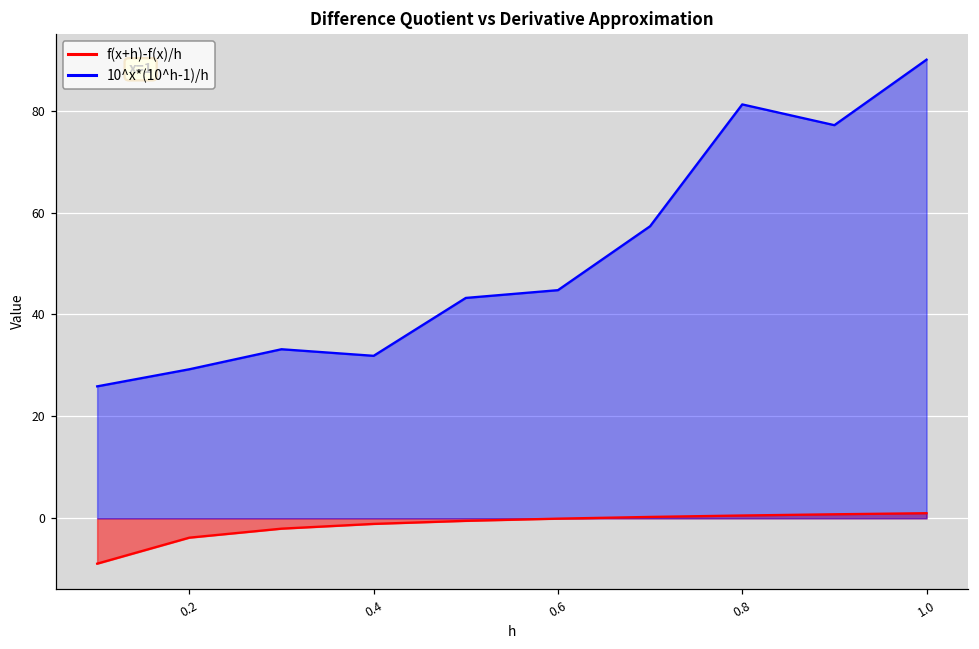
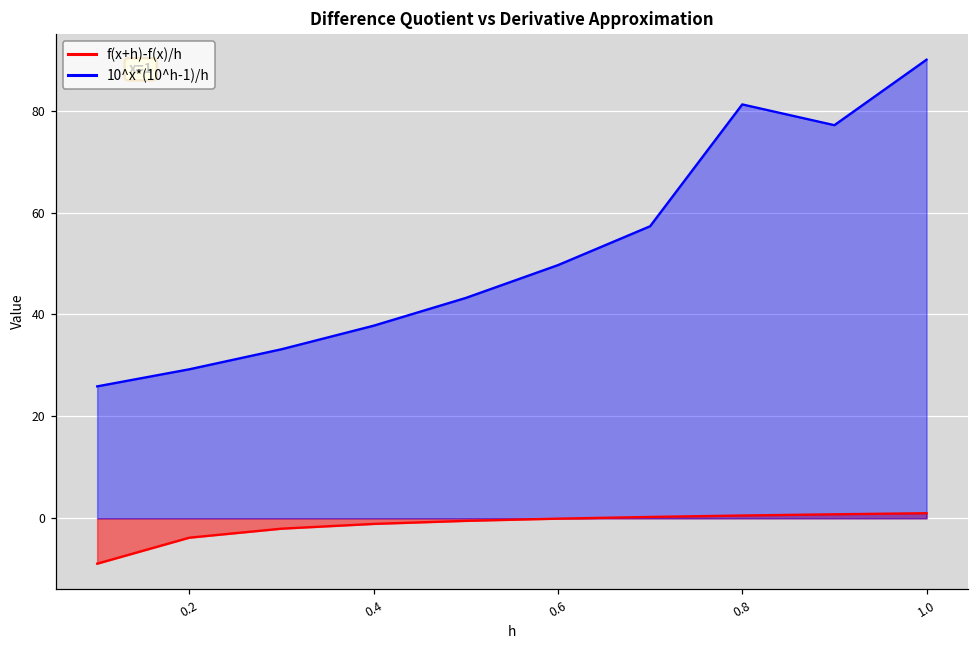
10^x*(10^h-1)/h, 0.4: 32 -> 38
10^x*(10^h-1)/h, 0.6: 45 -> 50
